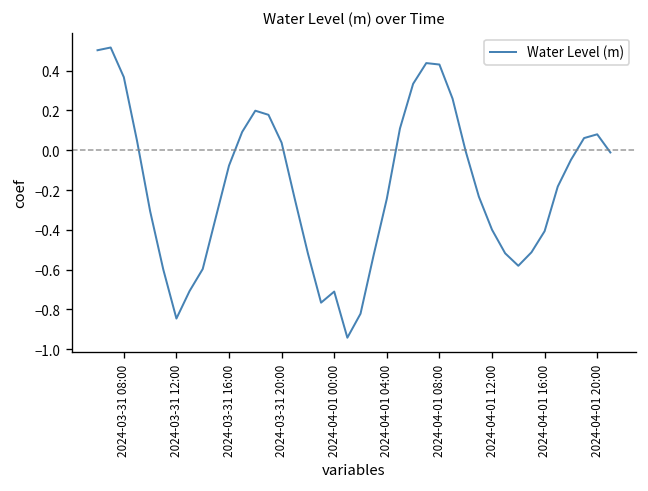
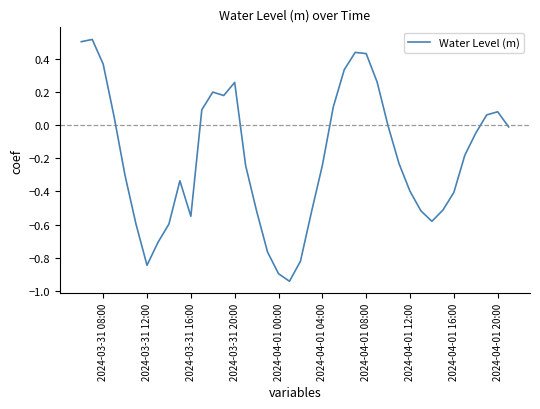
2024-03-31 16:00: -0.08 -> -0.55
2024-03-31 20:00: 0.04 -> 0.26
2024-04-01 00:00: -0.71 -> -0.90
